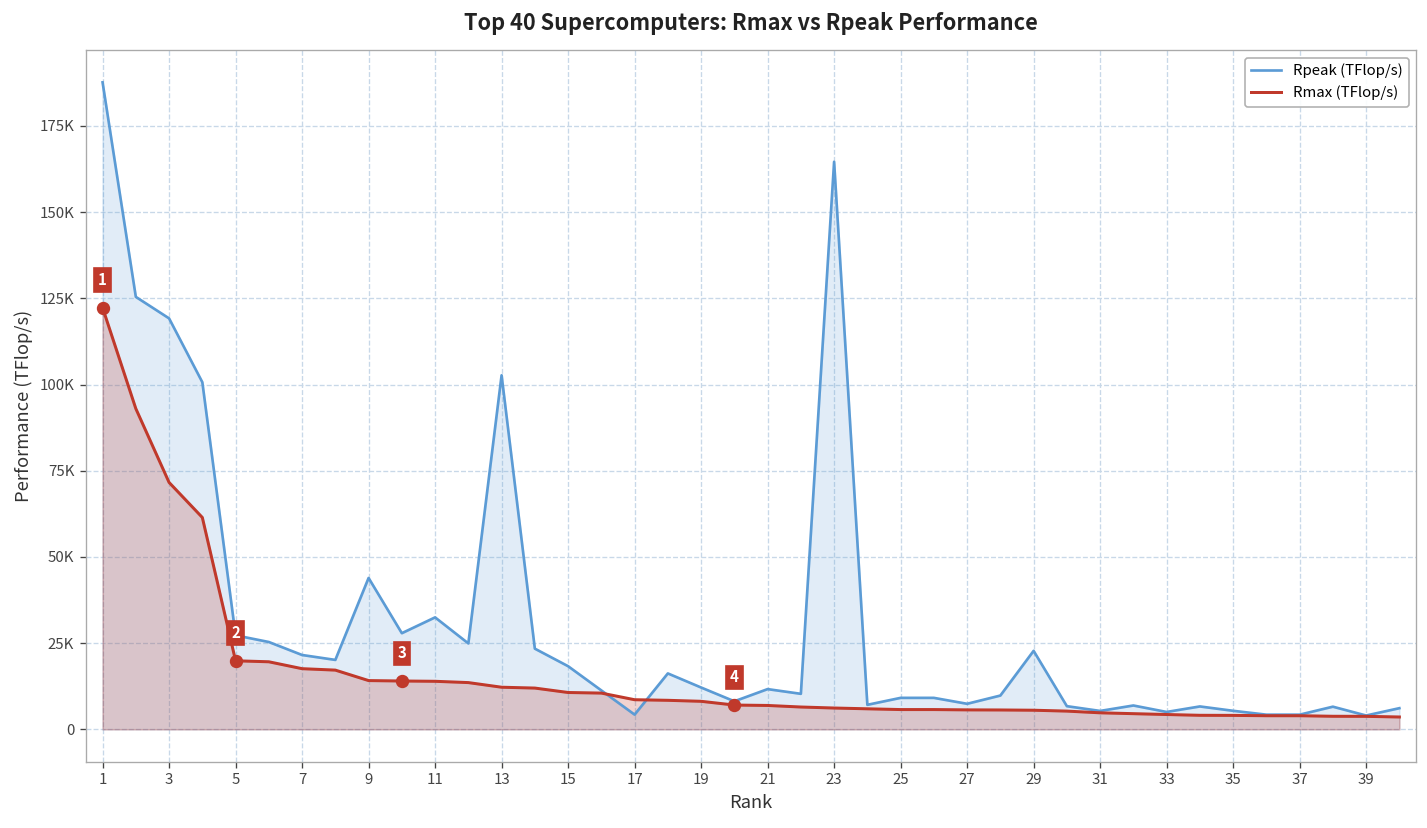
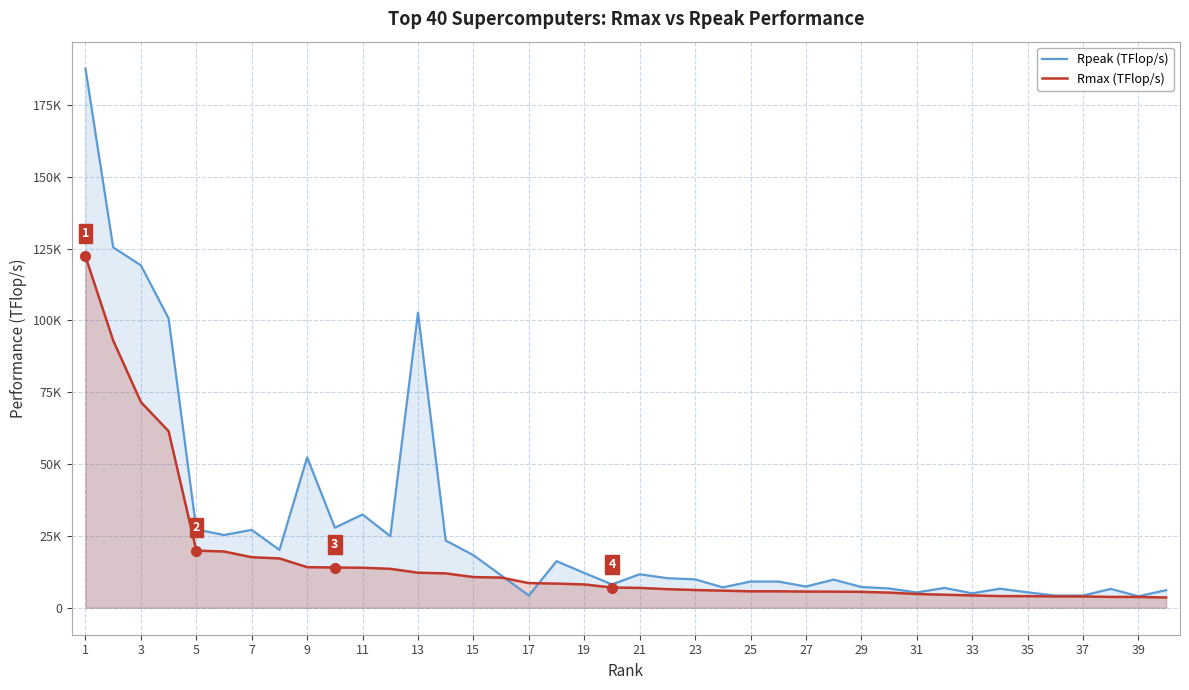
Rpeak (TFlop/s), 7: 22000 -> 27000
Rpeak (TFlop/s), 9: 44000 -> 52000
Rpeak (TFlop/s), 23: 165000 -> 10000
Rpeak (TFlop/s), 29: 23000 -> 7000
